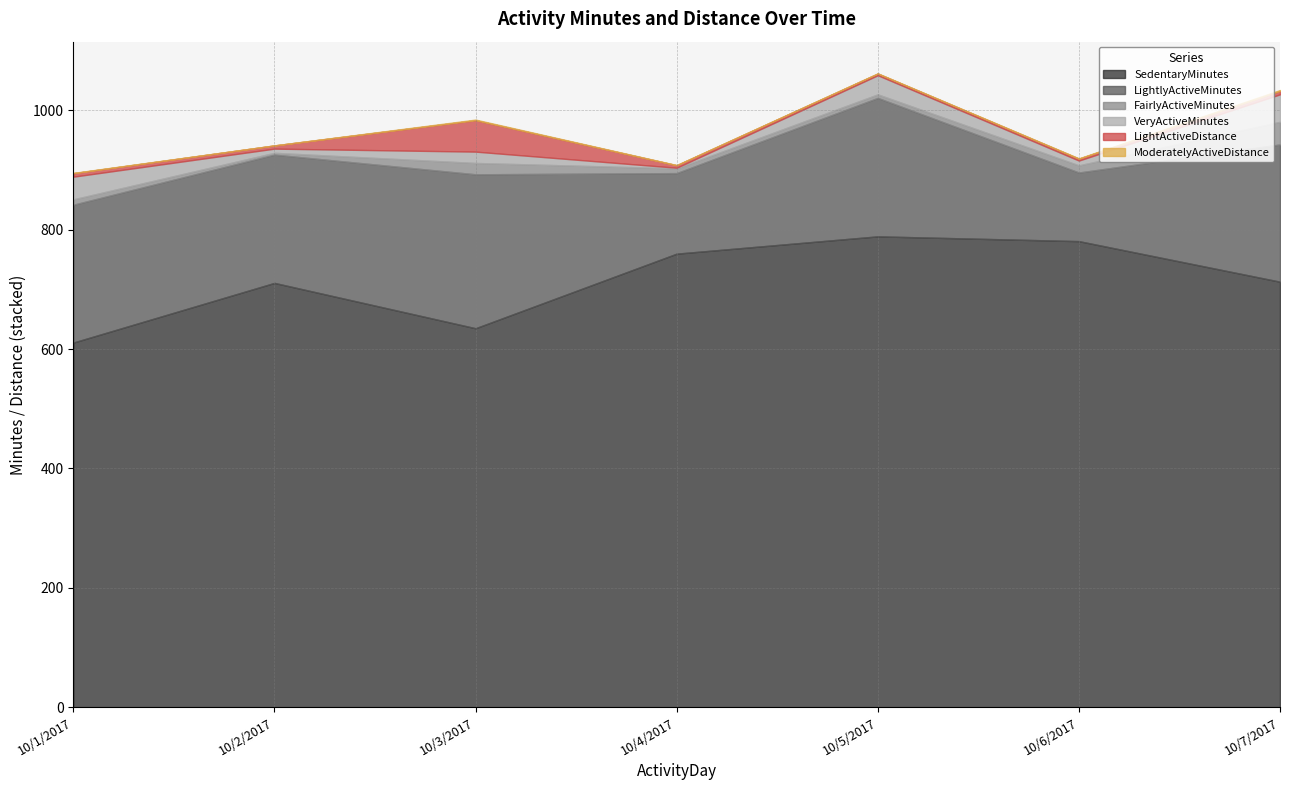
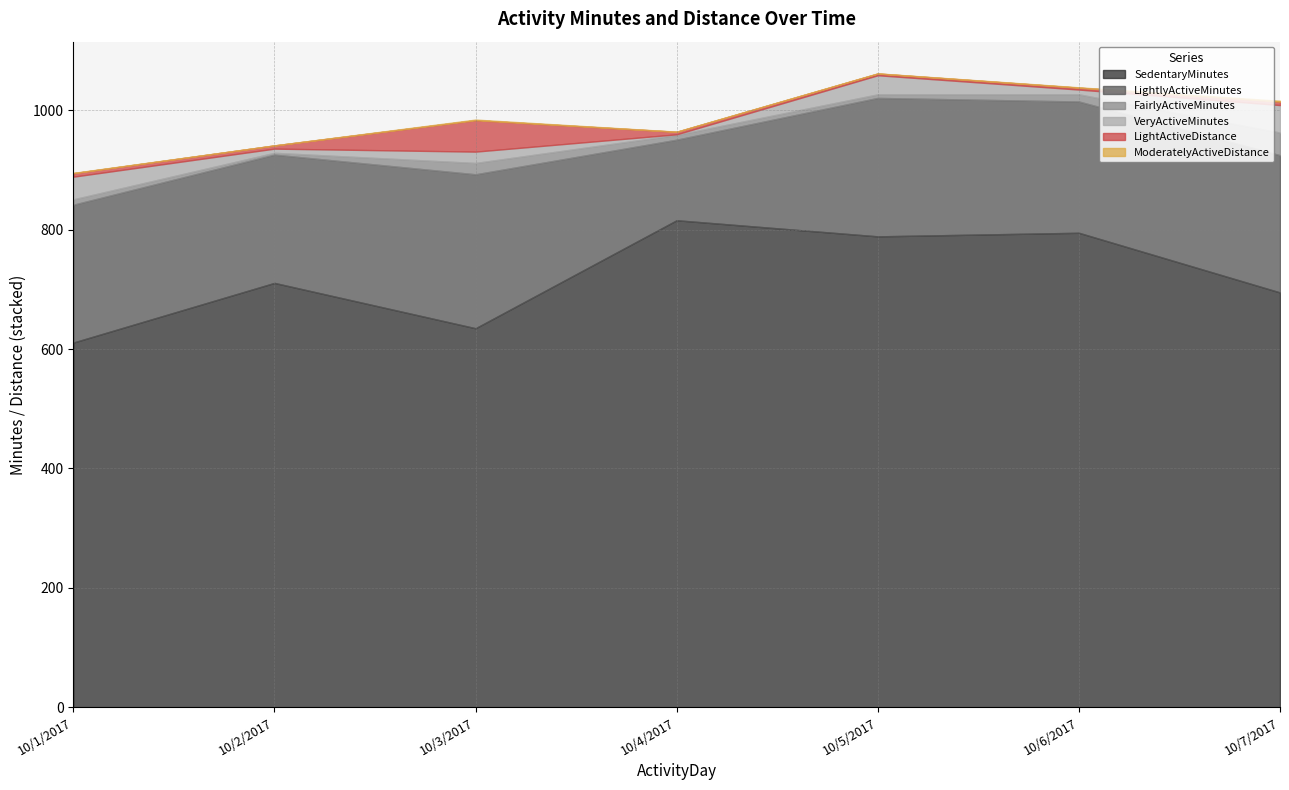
SedentaryMinutes, 10/4/2017: 760 -> 820
SedentaryMinutes, 10/6/2017: 780 -> 800
LightlyActiveMinutes, 10/6/2017: 120 -> 220
SedentaryMinutes, 10/7/2017: 710 -> 700
